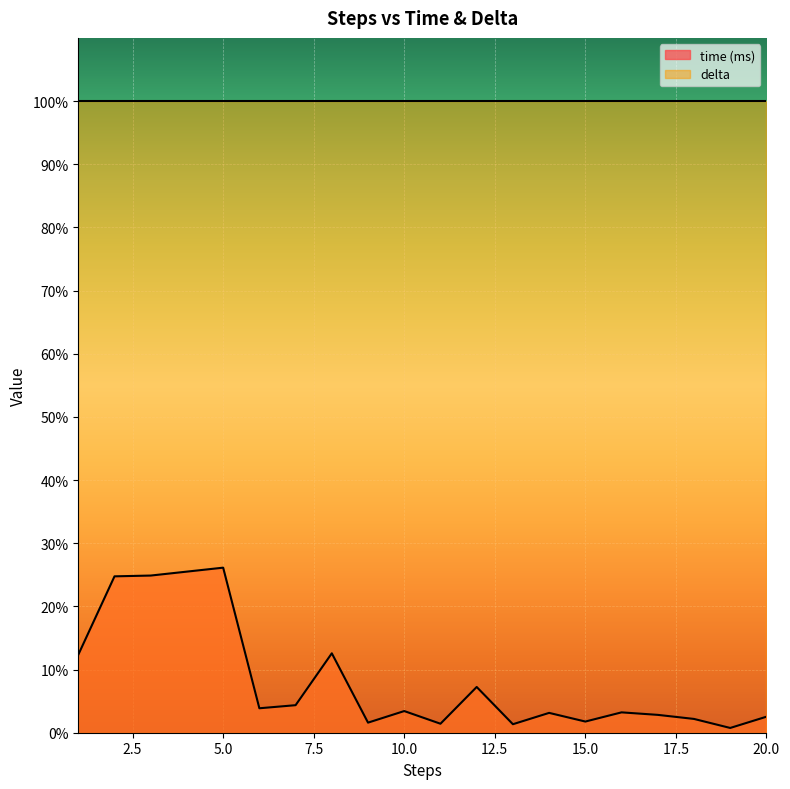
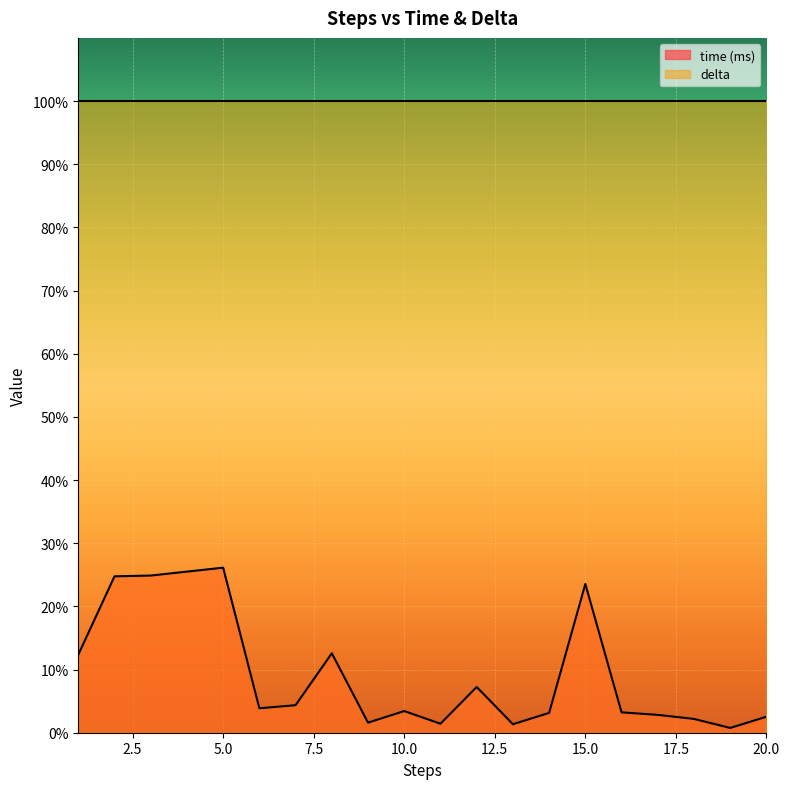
time (ms), 15.0: 2% -> 24%
